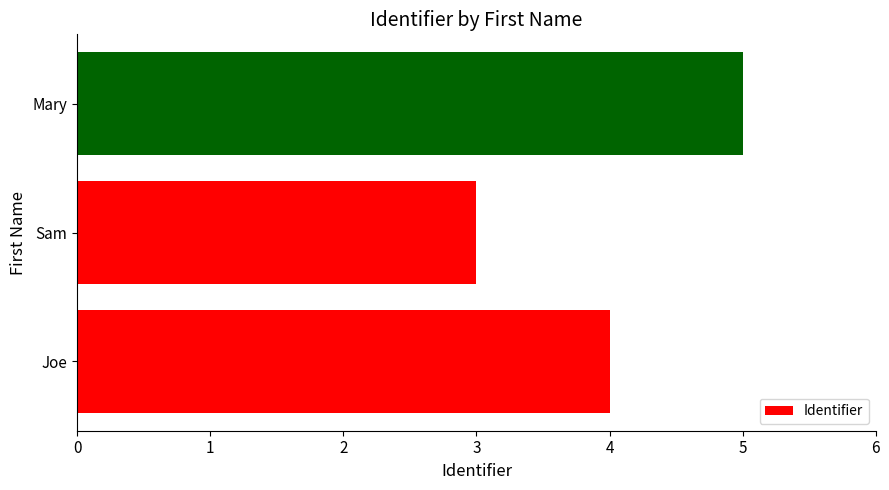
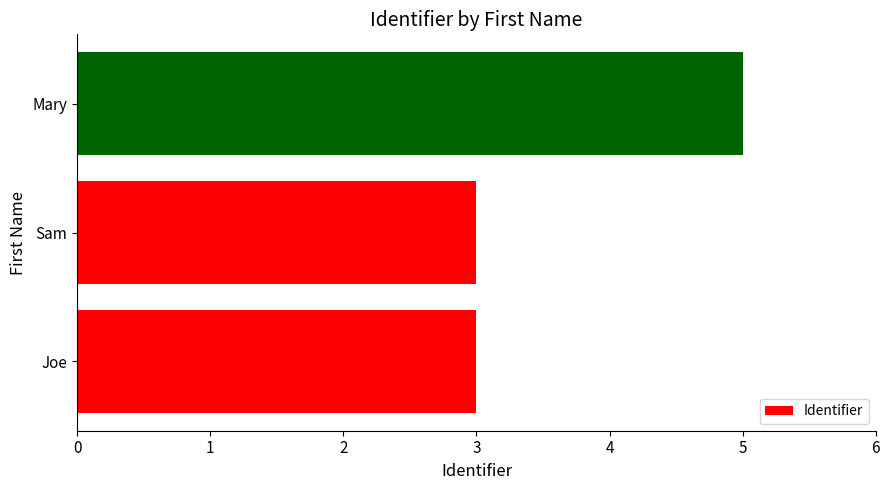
Joe: 4 -> 3
